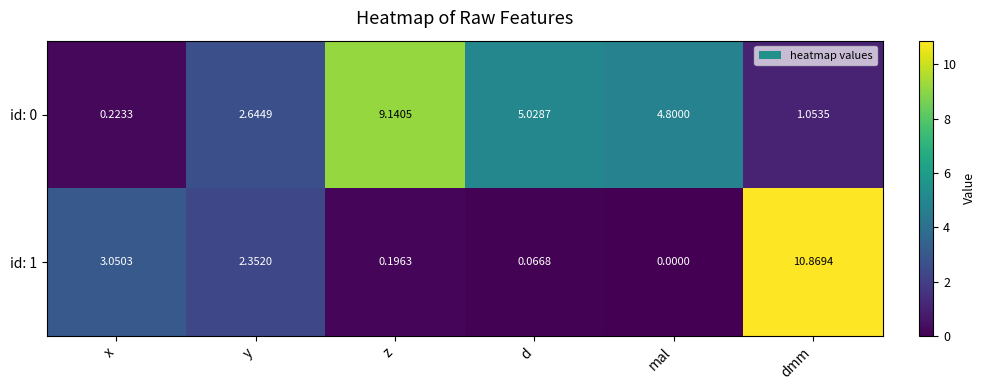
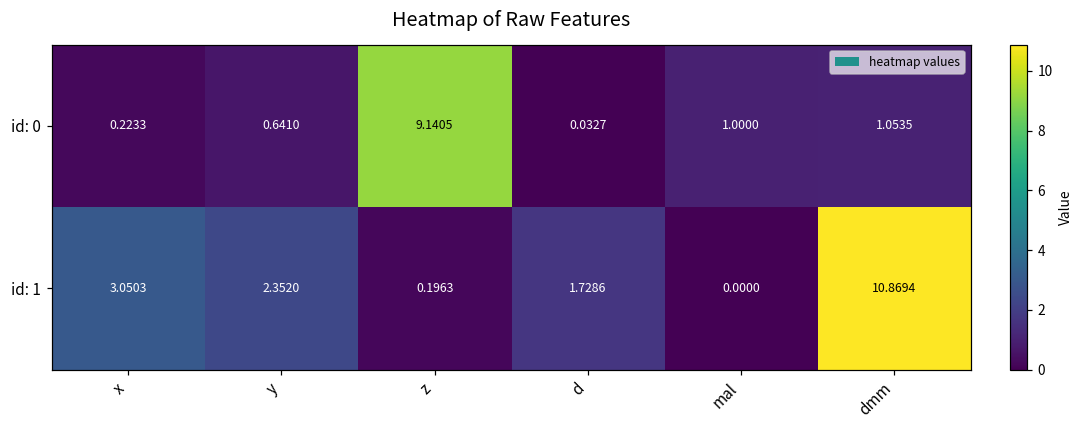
id: 0, y: 2.6449 -> 0.6410
id: 0, d: 5.0287 -> 0.0327
id: 0, mal: 4.8000 -> 1.0000
id: 1, d: 0.0668 -> 1.7286
